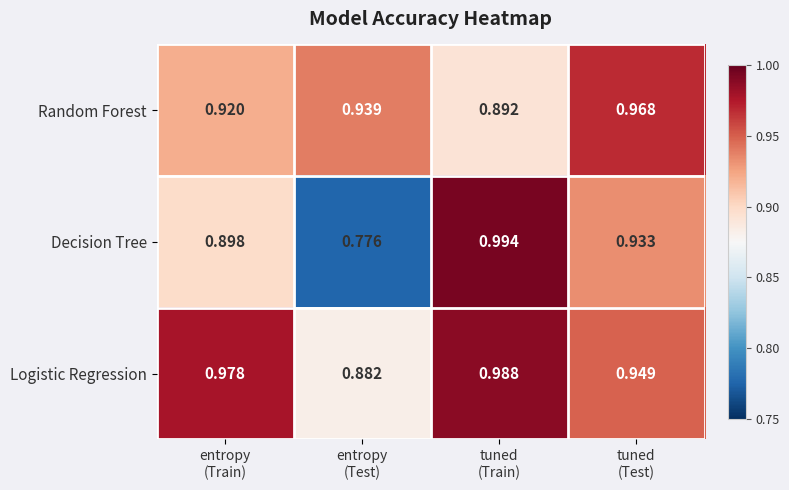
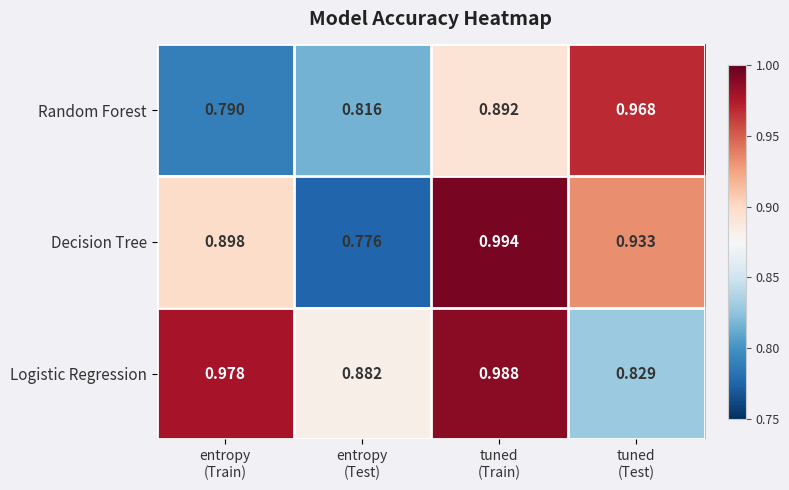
Random Forest, entropy (Train): 0.920 -> 0.790
Random Forest, entropy (Test): 0.939 -> 0.816
Logistic Regression, tuned (Test): 0.949 -> 0.829
